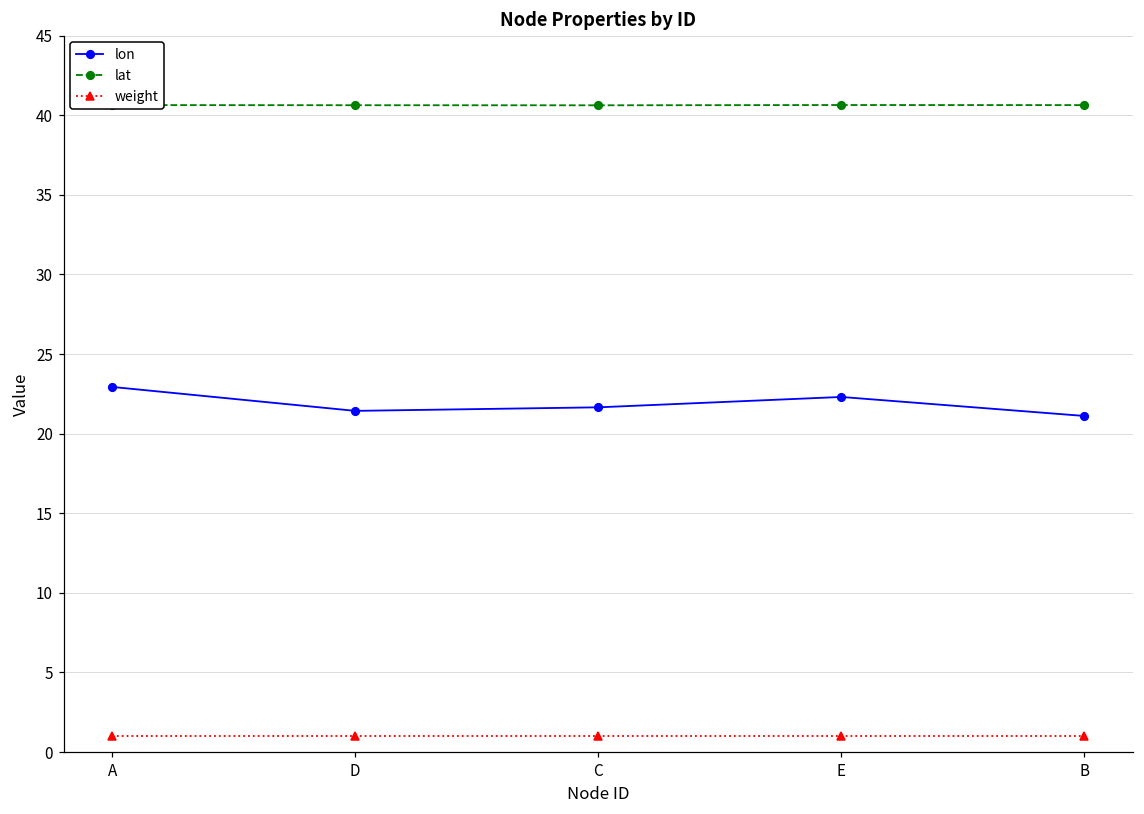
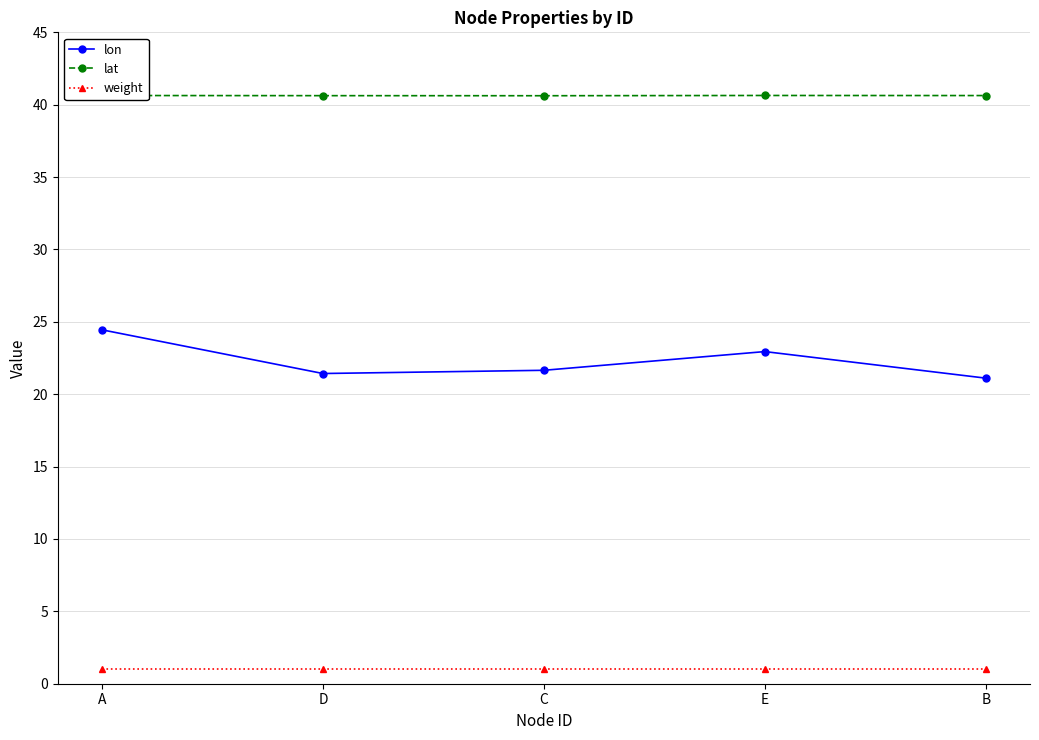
lon, A: 22.9 -> 24.4
lon, E: 22.3 -> 22.9
